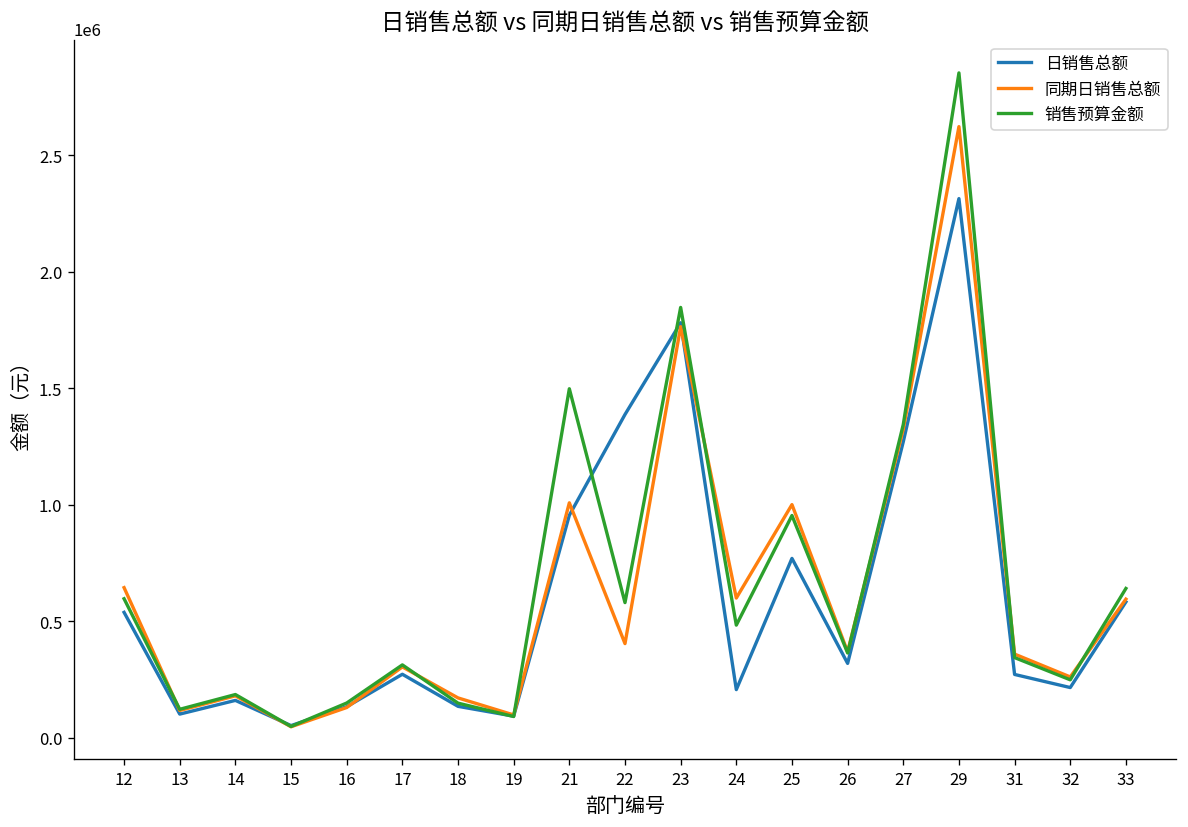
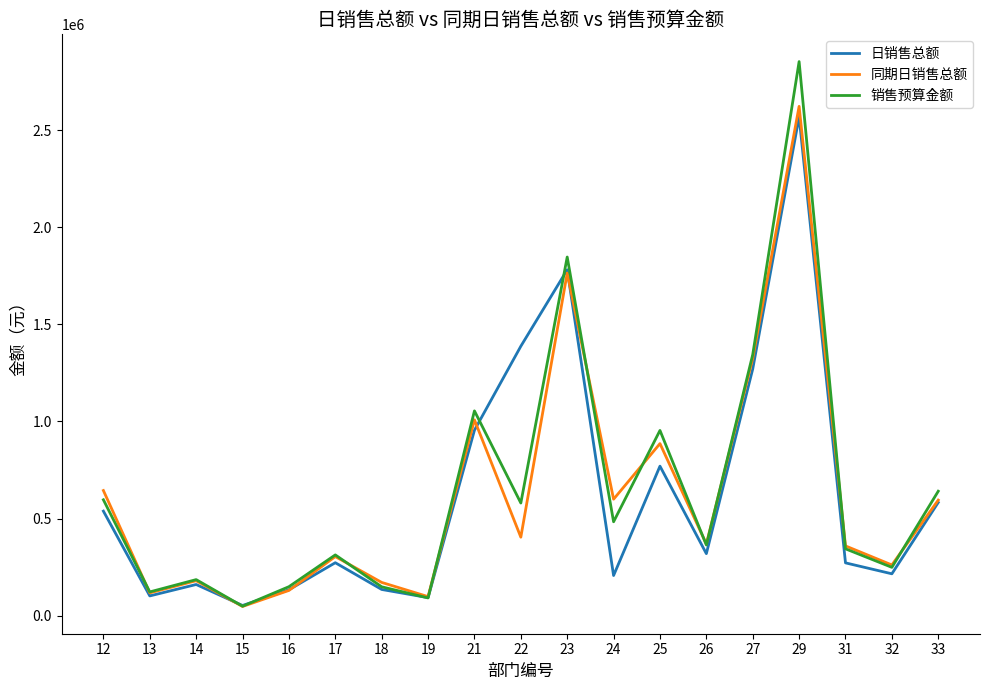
销售预算金额, 21: 1500000 -> 1050000
同期日销售总额, 25: 1000000 -> 890000
日销售总额, 29: 2310000 -> 2570000
